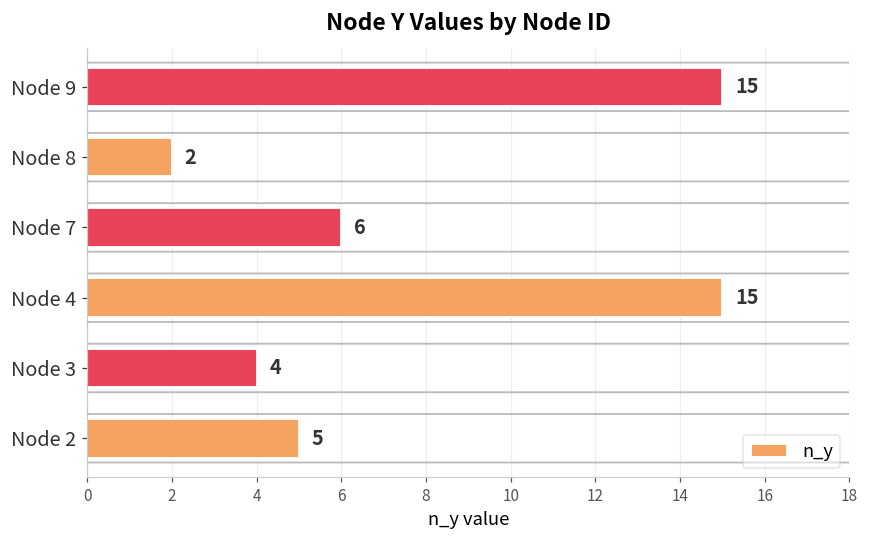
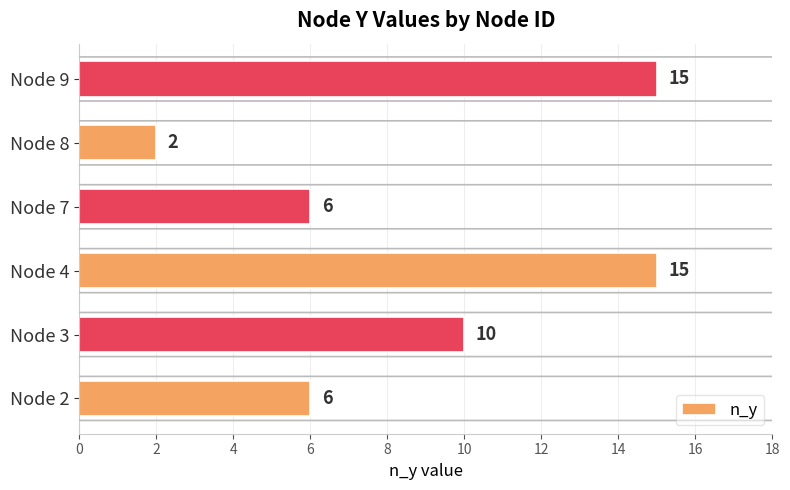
Node 3: 4 -> 10
Node 2: 5 -> 6
